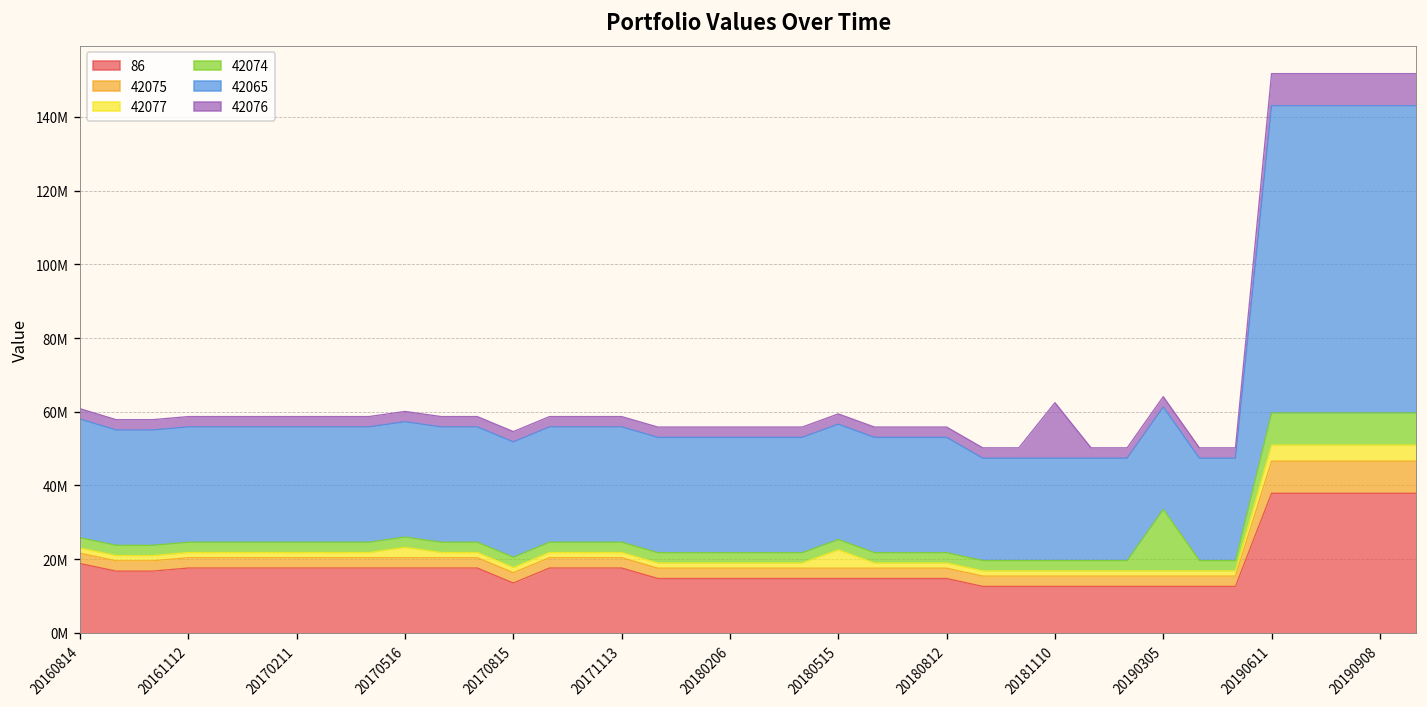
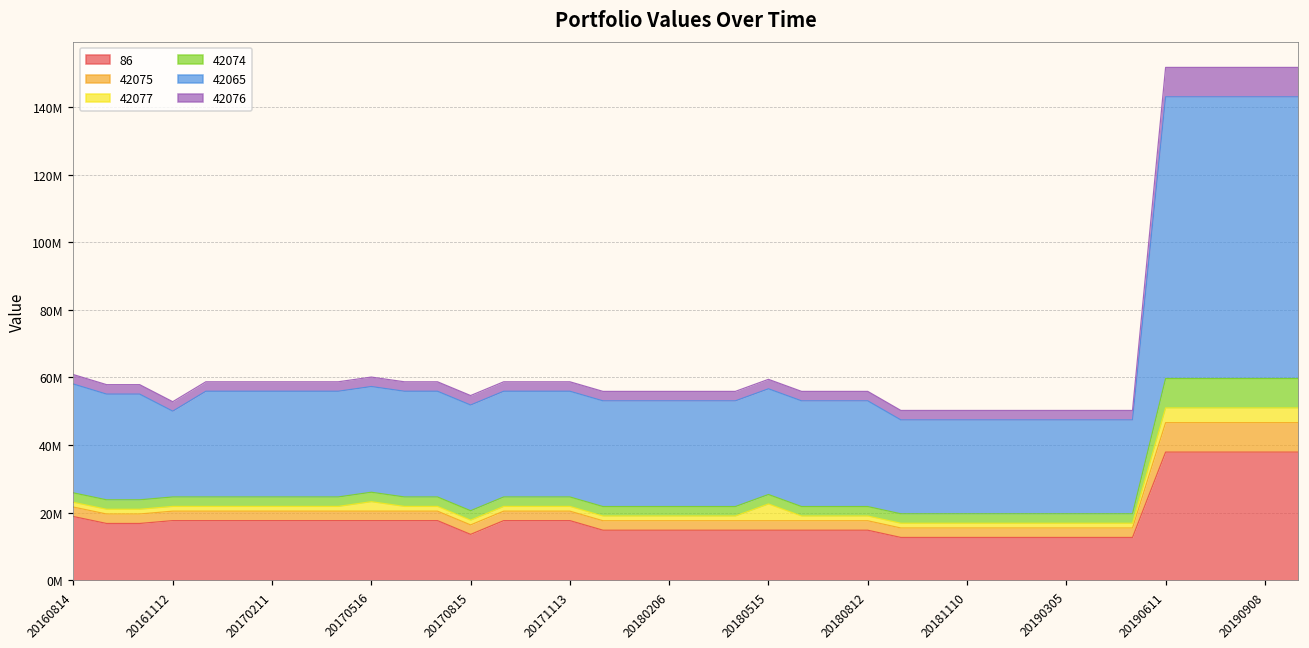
42065, 20161112: 31000000 -> 25000000
42076, 20181110: 15000000 -> 3000000
42074, 20190305: 17000000 -> 3000000
